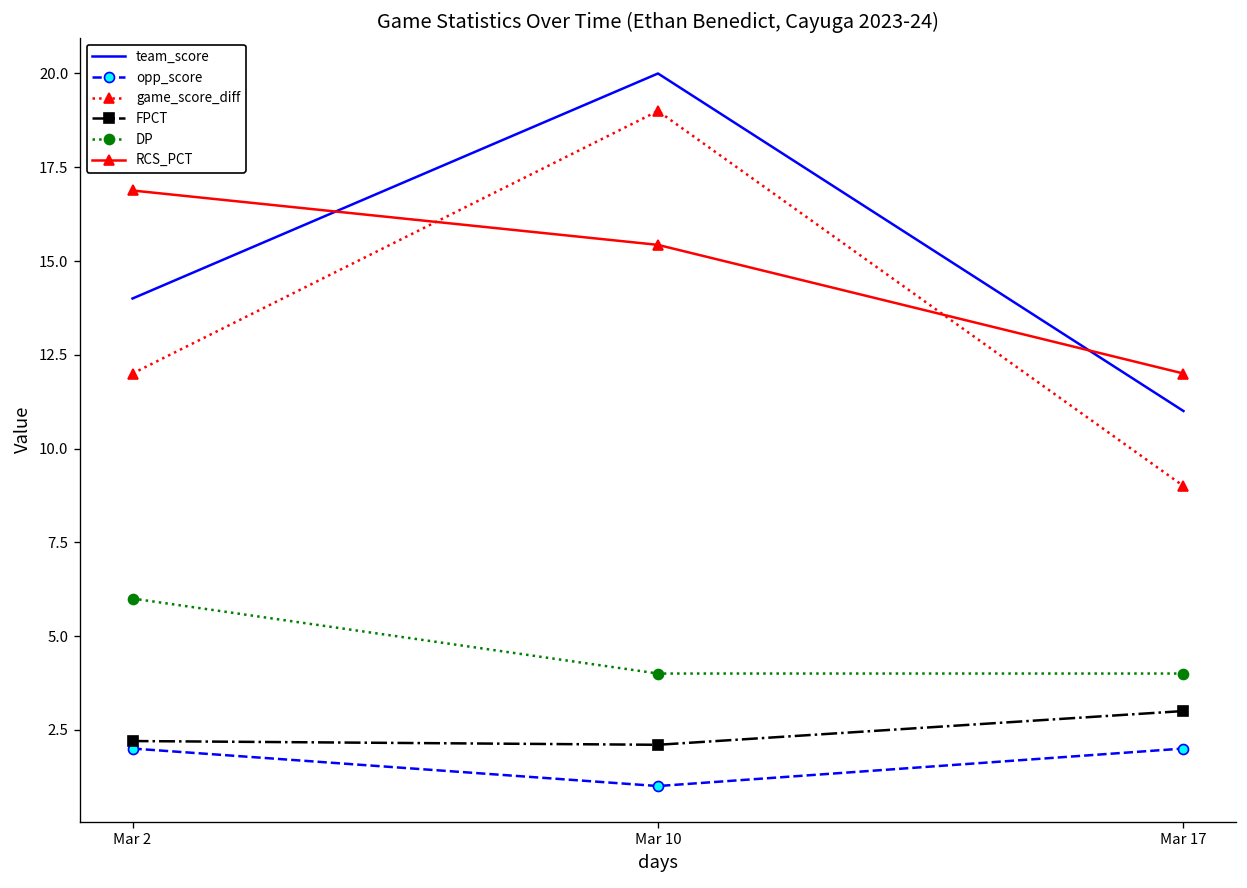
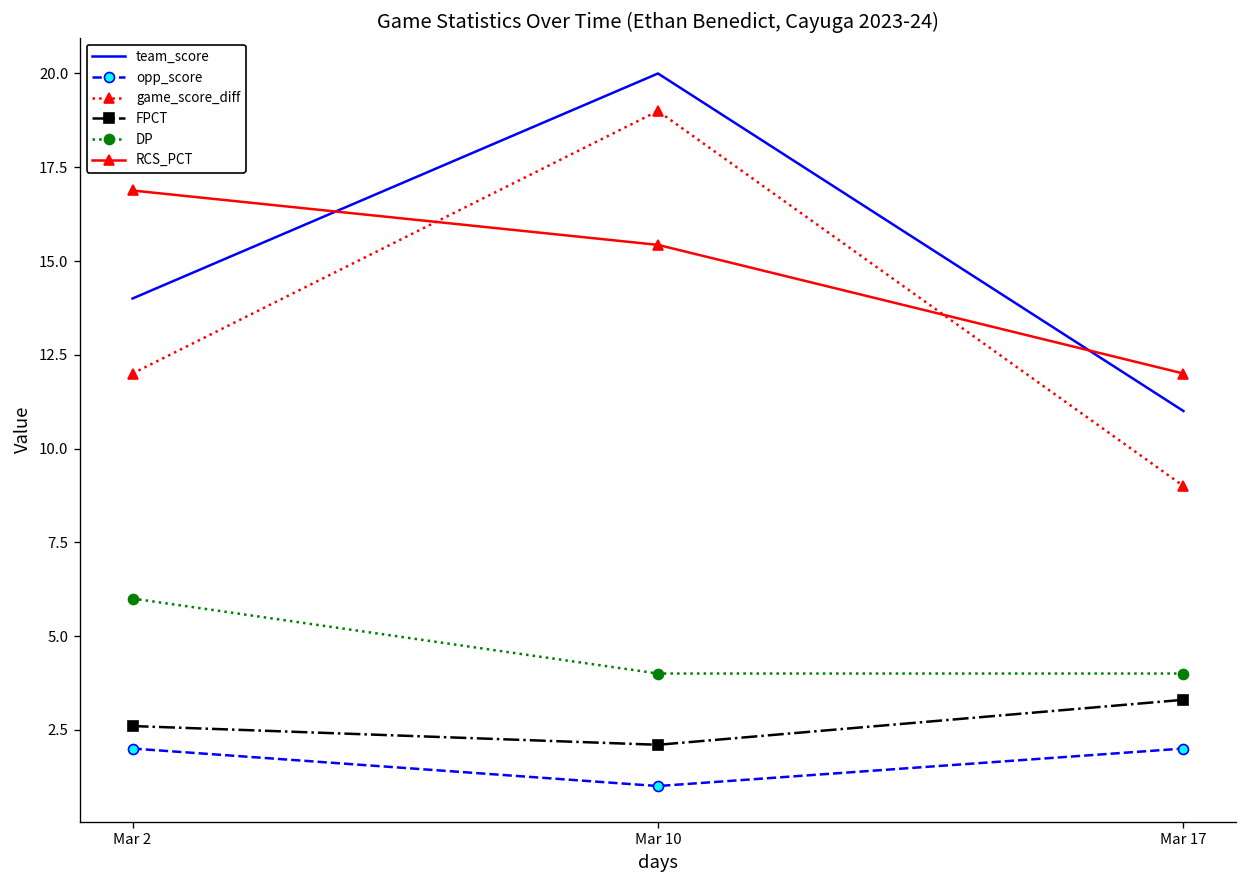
FPCT, Mar 2: 2.2 -> 2.6
FPCT, Mar 17: 3.0 -> 3.3
